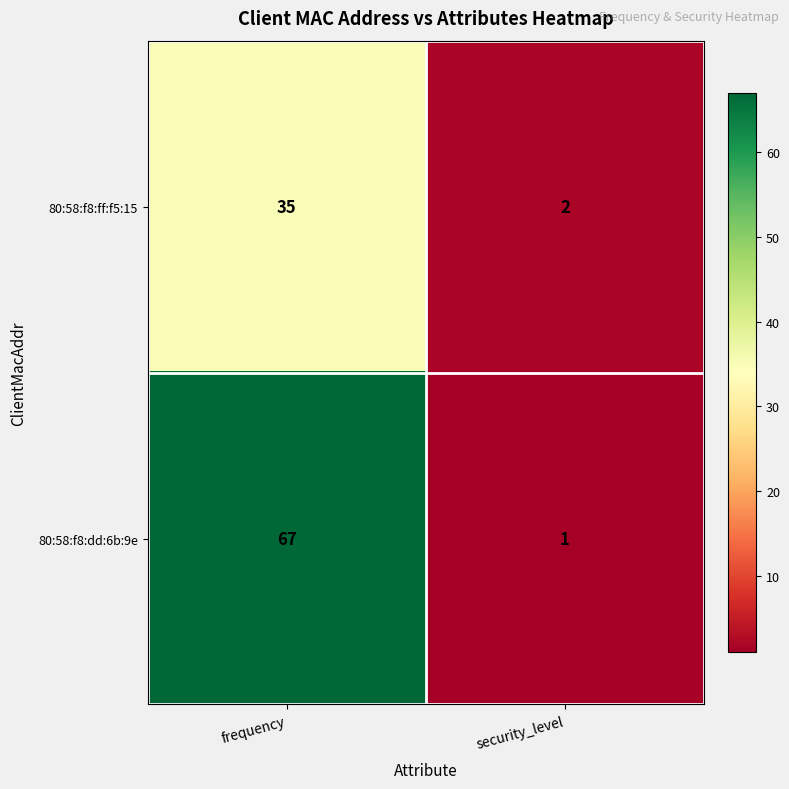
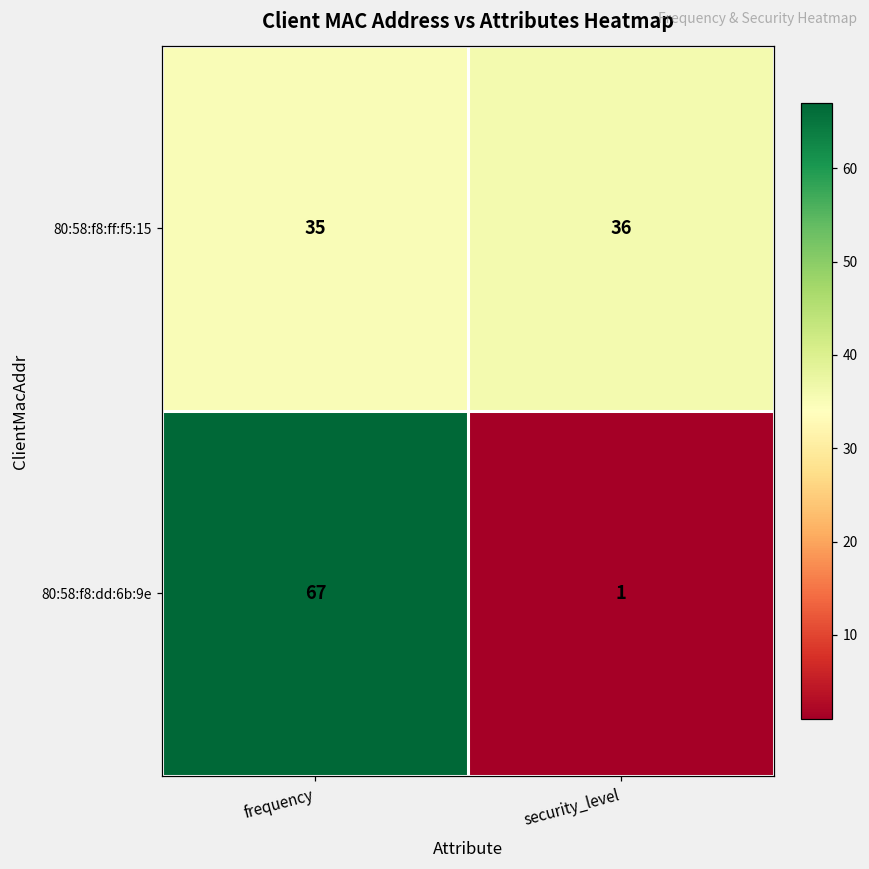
80:58:f8:ff:f5:15, security_level: 2 -> 36
